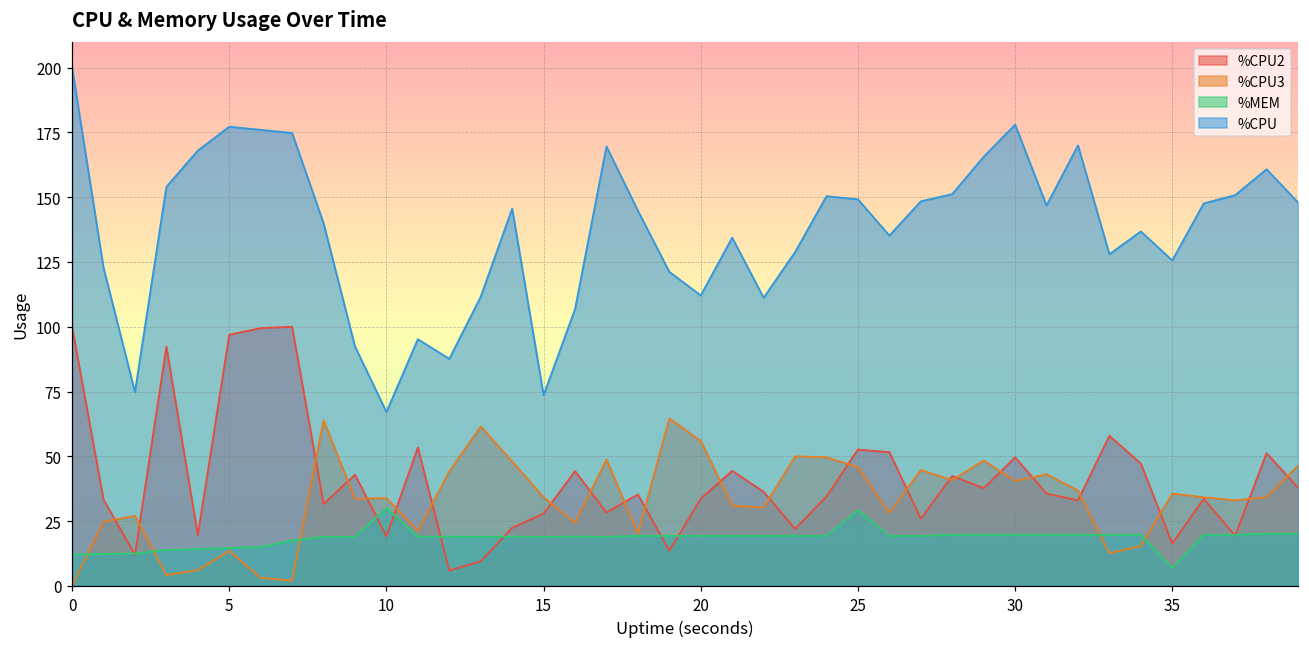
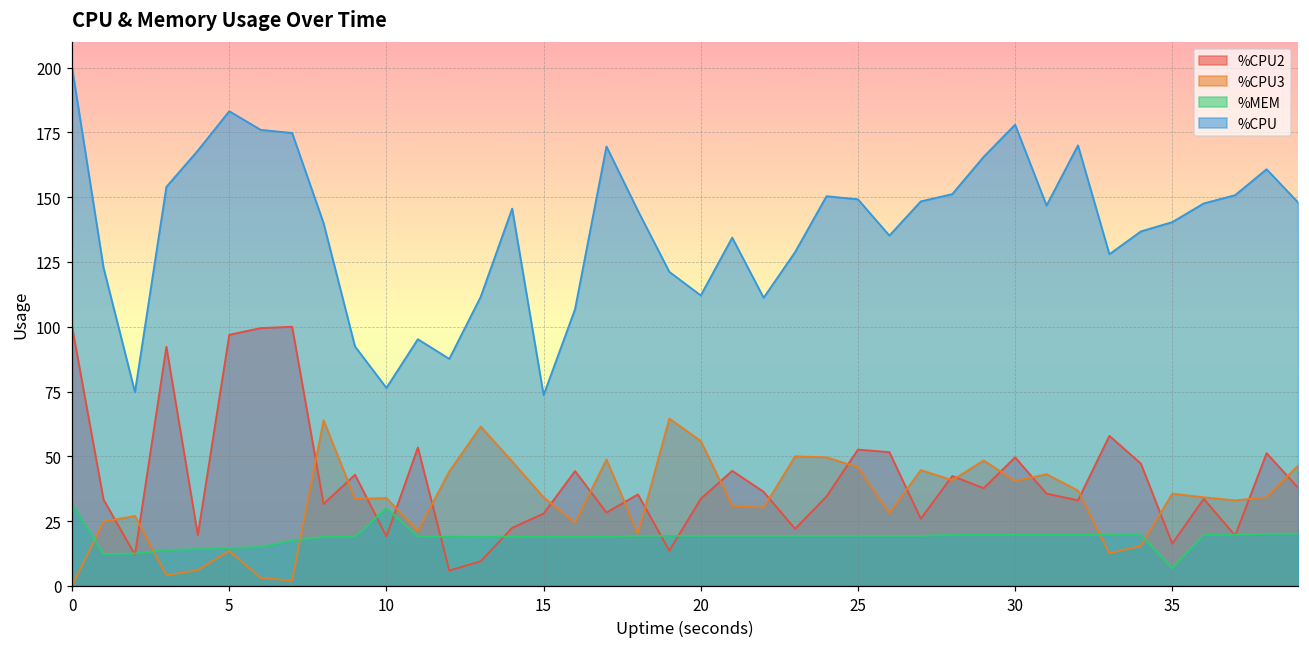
%MEM, 0: 12 -> 32
%CPU, 5: 177 -> 183
%CPU, 10: 67 -> 76
%MEM, 25: 29 -> 19
%CPU, 35: 126 -> 140
